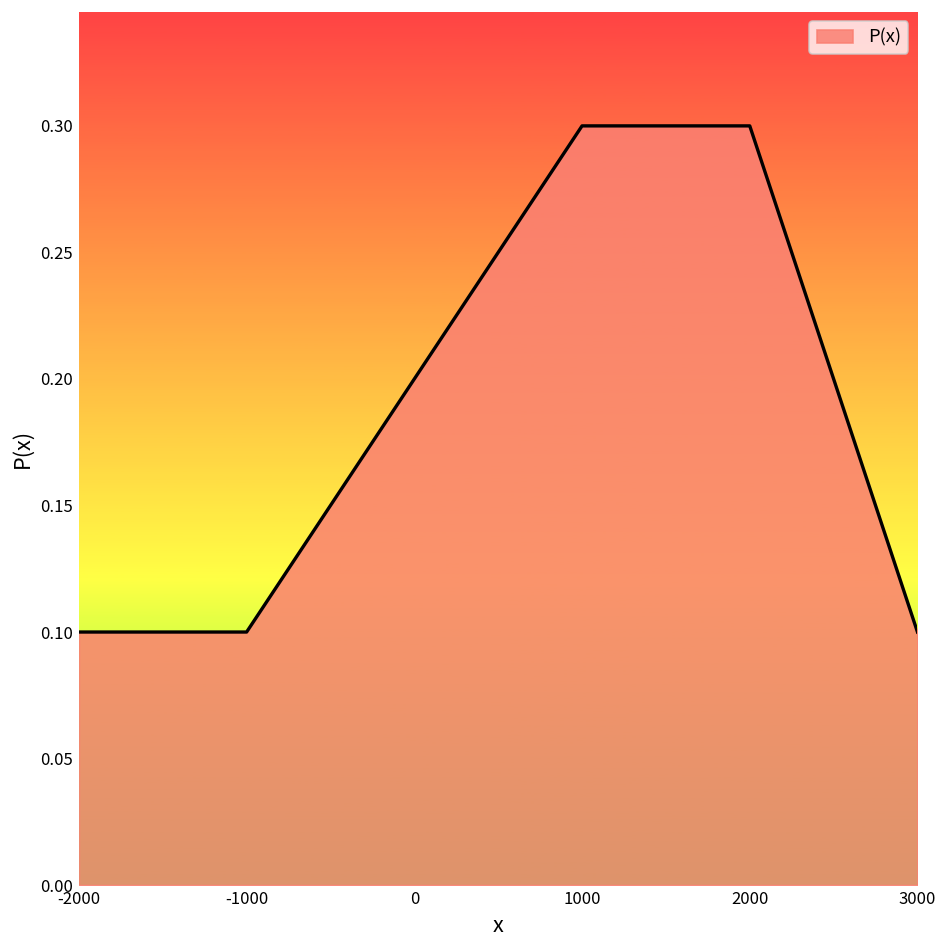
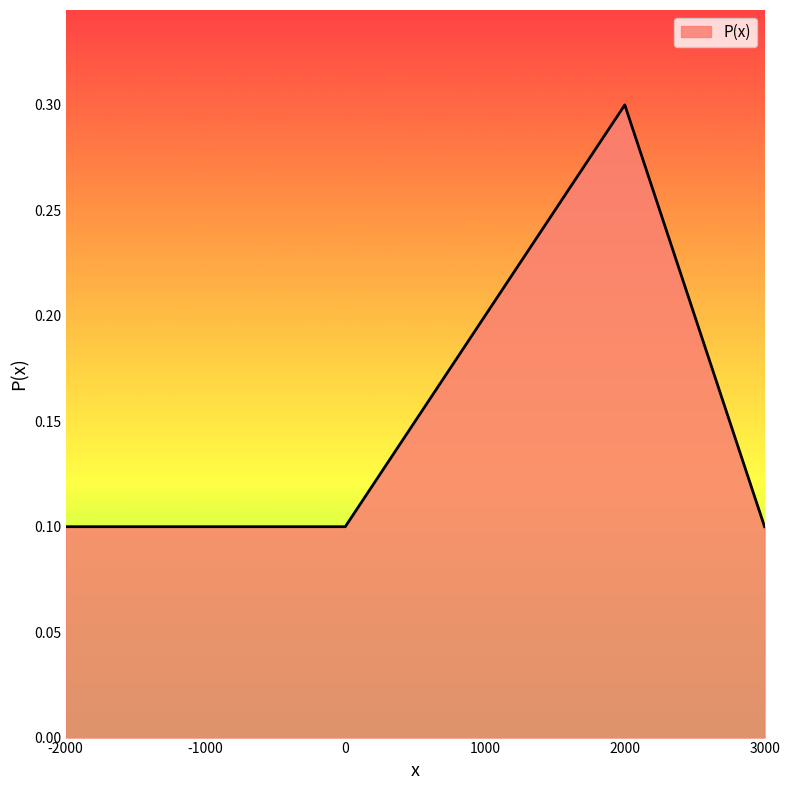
0: 0.2 -> 0.1
1000: 0.3 -> 0.2
